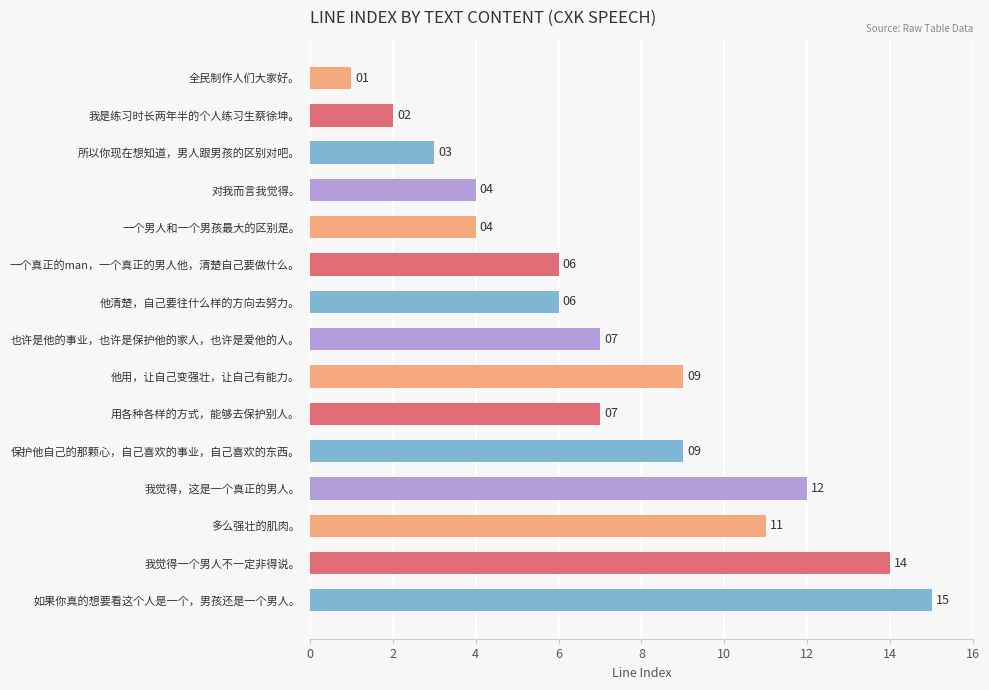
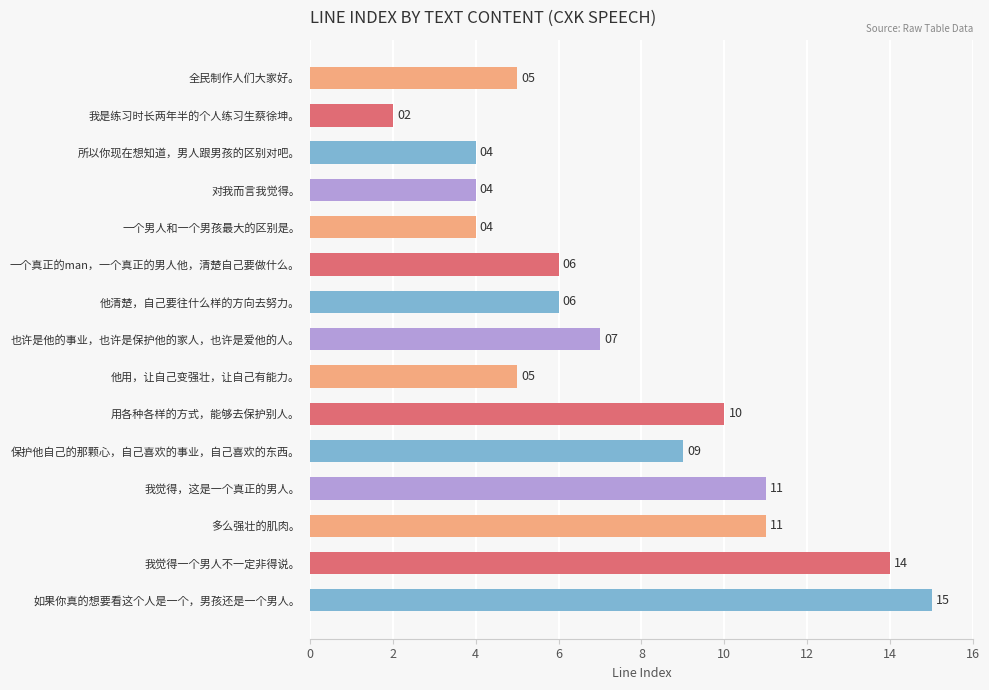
全民制作人们大家好。: 01 -> 05
所以你现在想知道，男人跟男孩的区别对吧。: 03 -> 04
他用，让自己变强壮，让自己有能力。: 09 -> 05
用各种各样的方式，能够去保护别人。: 07 -> 10
我觉得，这是一个真正的男人。: 12 -> 11
